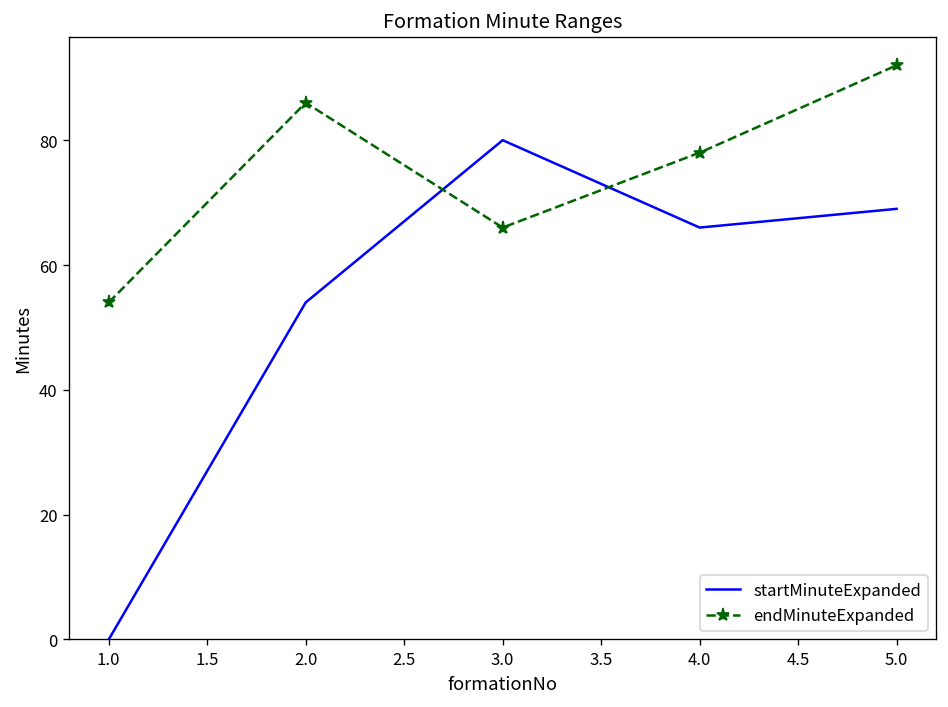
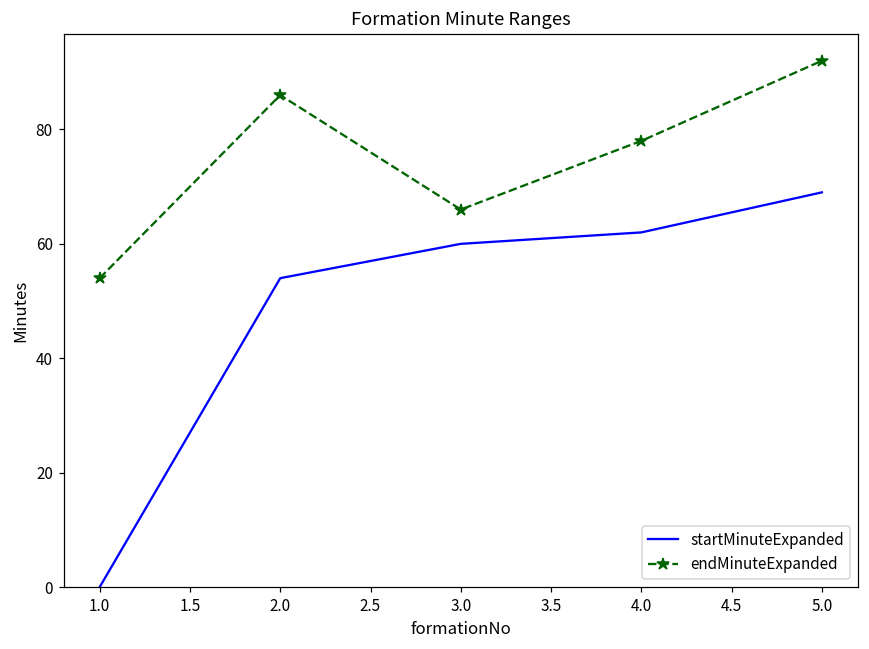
startMinuteExpanded, 3.0: 80 -> 60
startMinuteExpanded, 4.0: 66 -> 62
